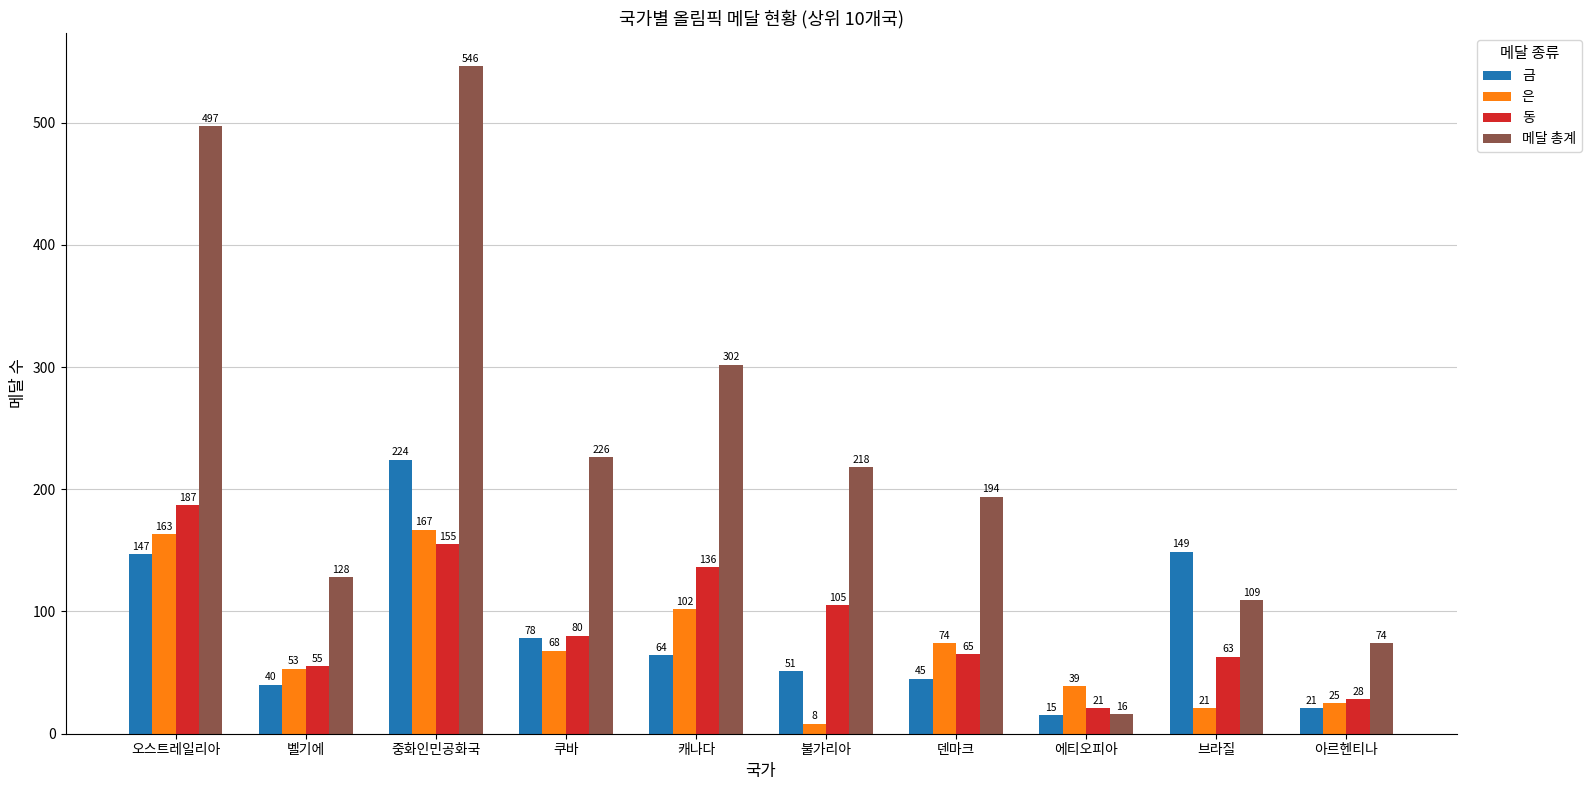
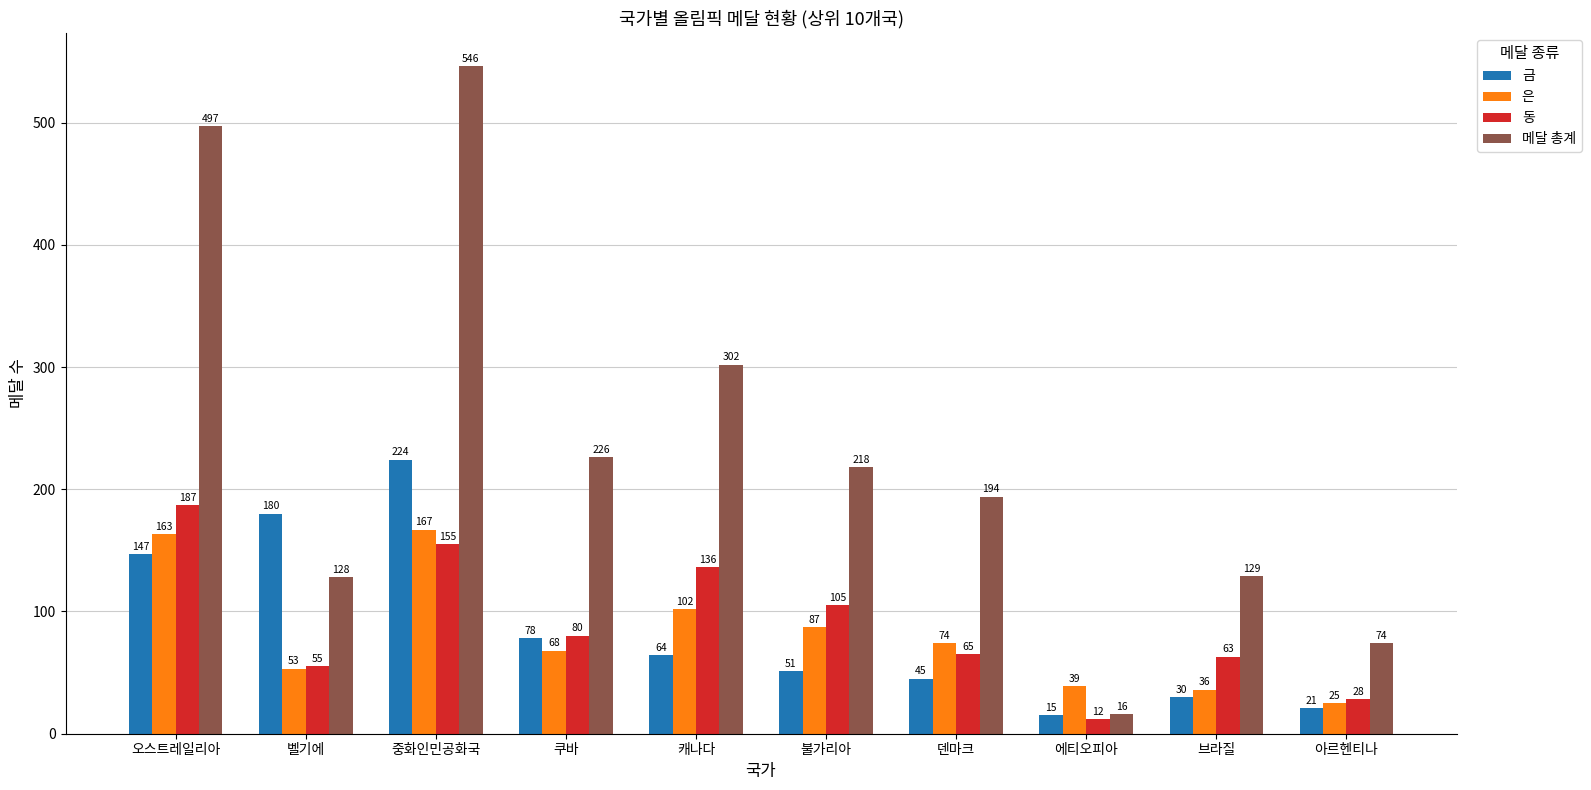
금, 벨기에: 40 -> 180
은, 불가리아: 8 -> 87
동, 에티오피아: 21 -> 12
금, 브라질: 149 -> 30
은, 브라질: 21 -> 36
메달 총계, 브라질: 109 -> 129
